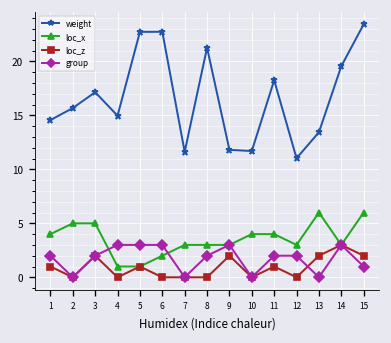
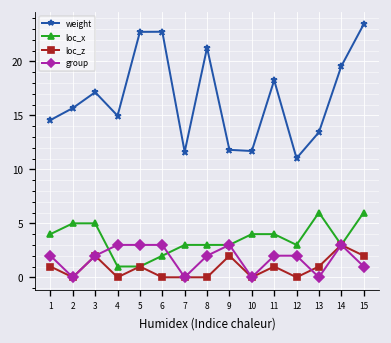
loc_z, 13: 2 -> 1
